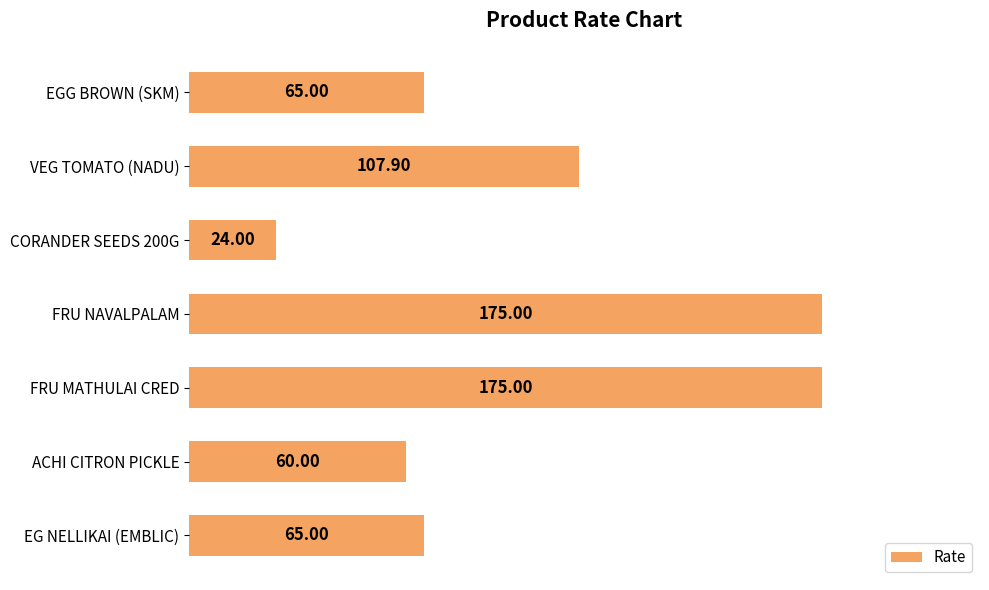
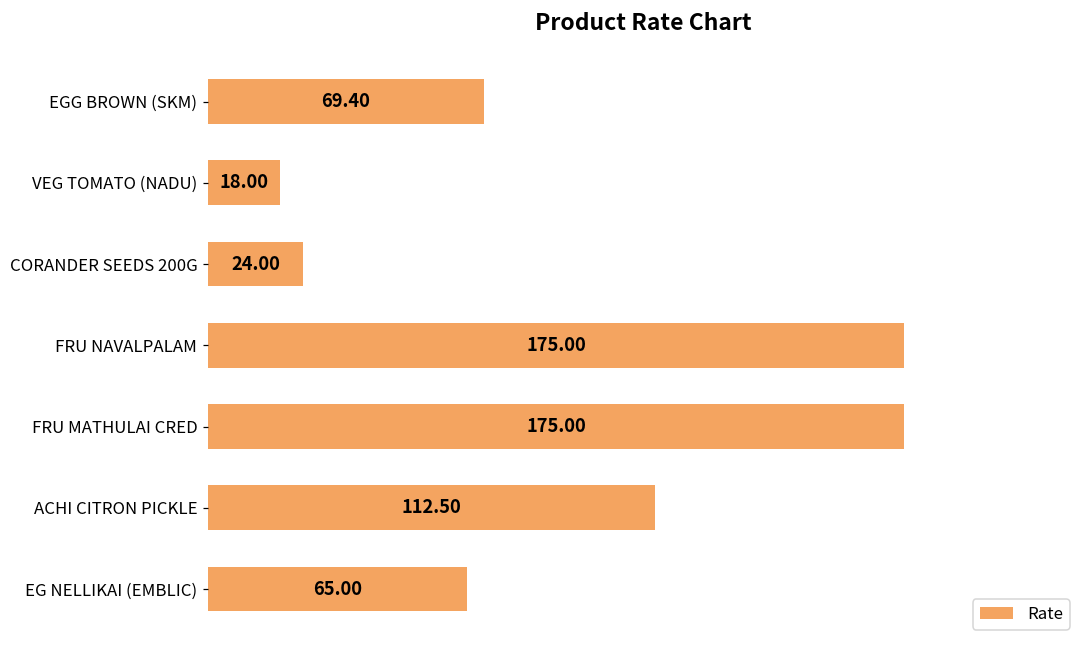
EGG BROWN (SKM): 65.00 -> 69.40
VEG TOMATO (NADU): 107.90 -> 18.00
ACHI CITRON PICKLE: 60.00 -> 112.50
